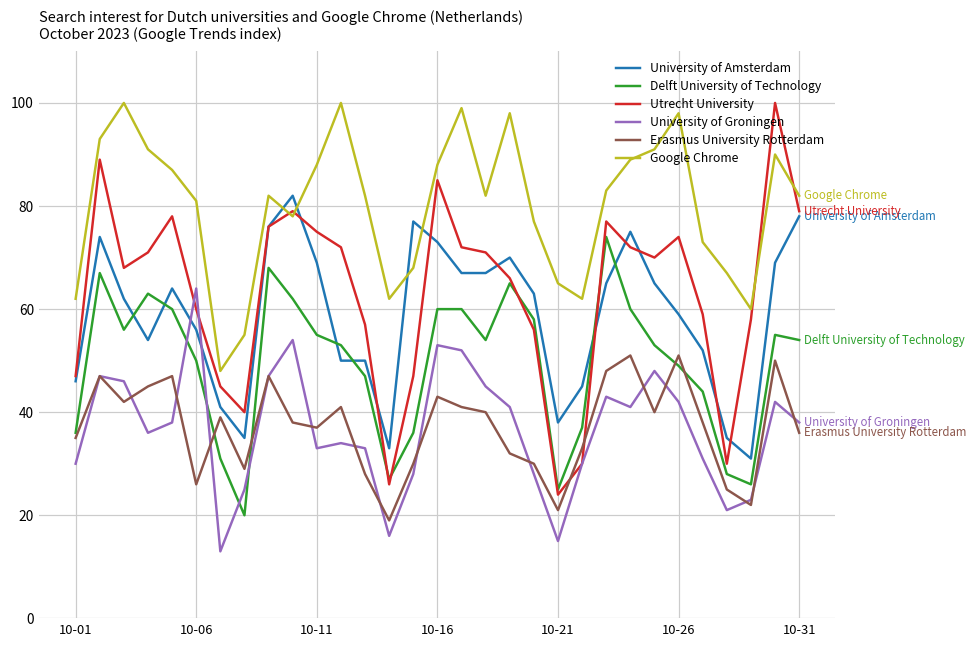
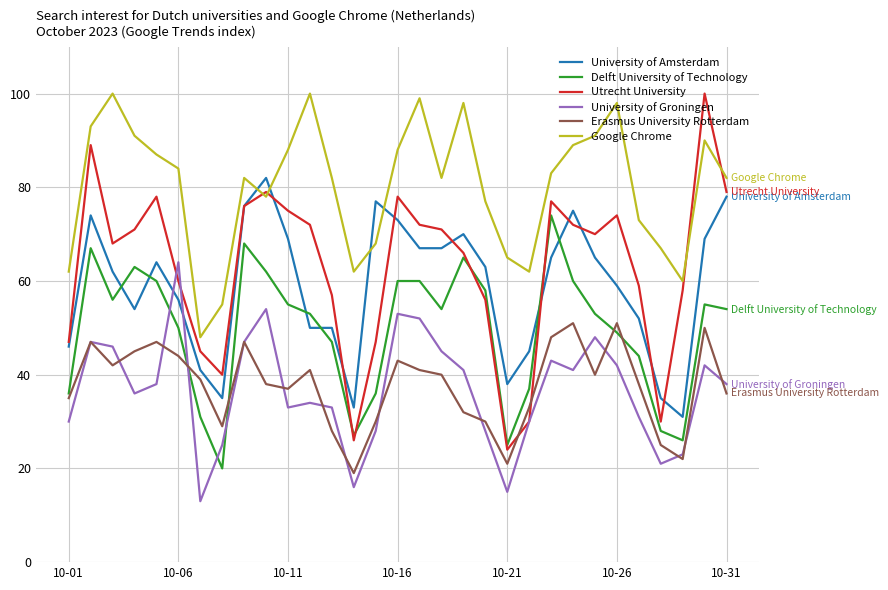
Erasmus University Rotterdam, 10-06: 26 -> 44
Google Chrome, 10-06: 81 -> 84
Utrecht University, 10-16: 85 -> 78
